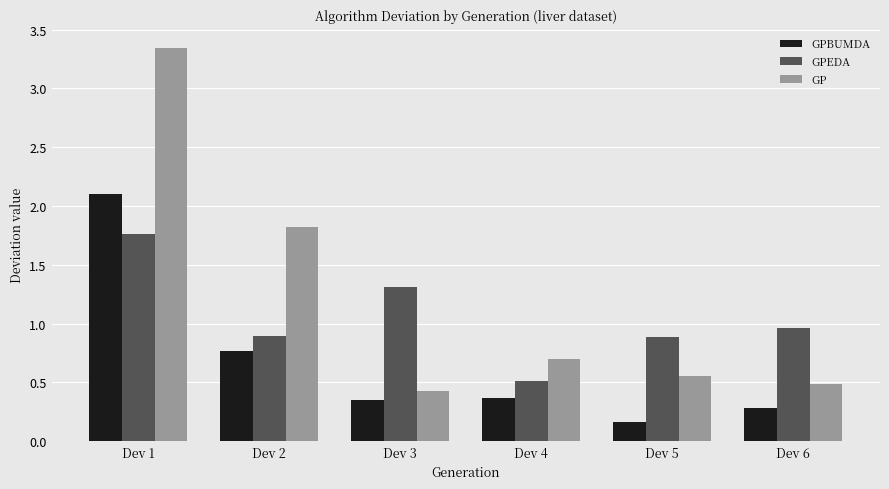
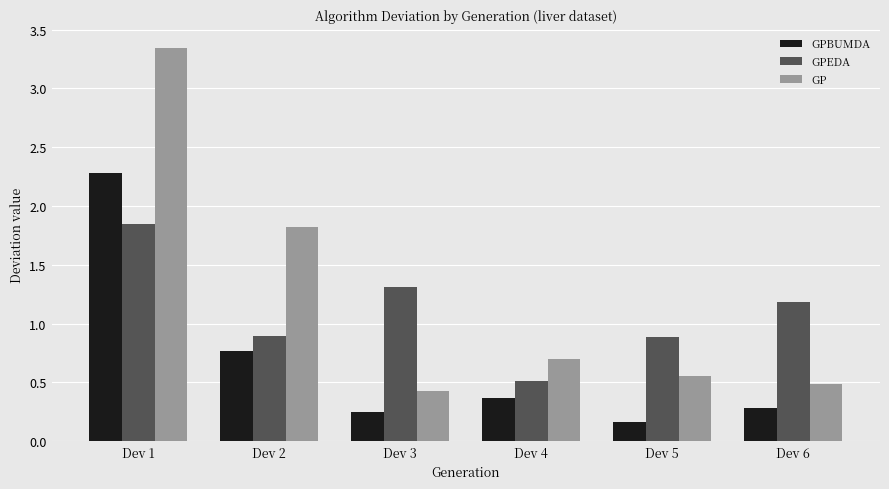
GPBUMDA, Dev 1: 2.10 -> 2.28
GPEDA, Dev 1: 1.76 -> 1.85
GPBUMDA, Dev 3: 0.35 -> 0.25
GPEDA, Dev 6: 0.96 -> 1.18
